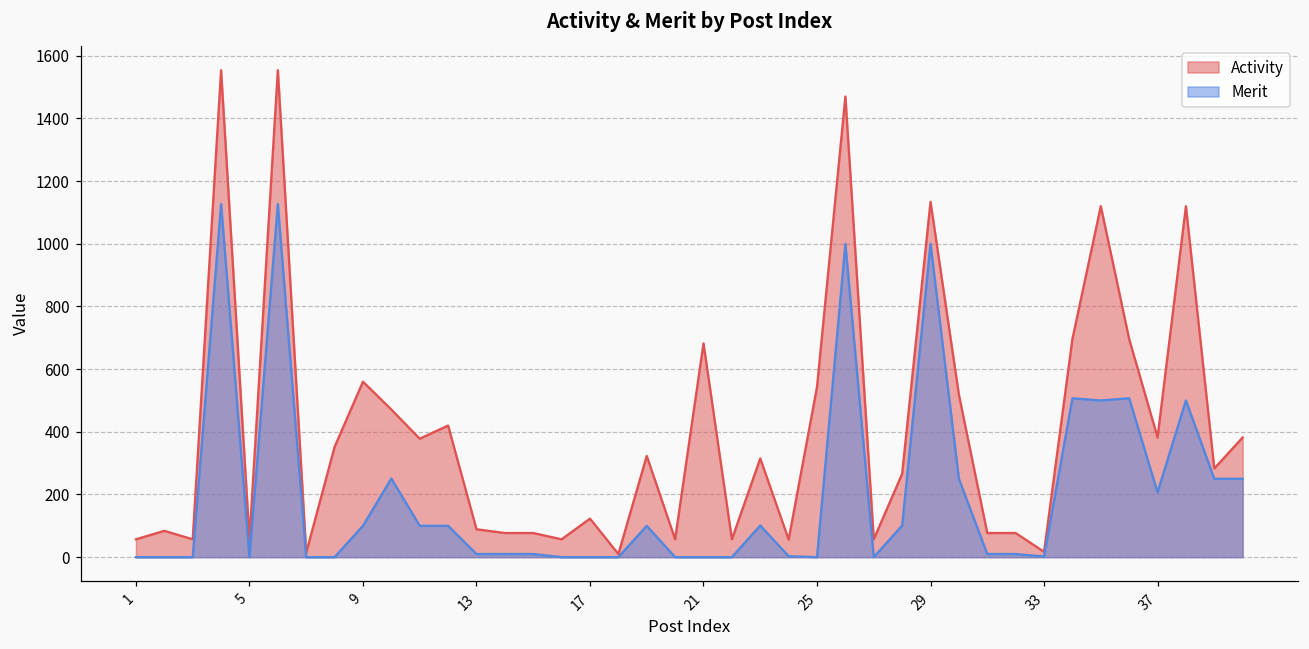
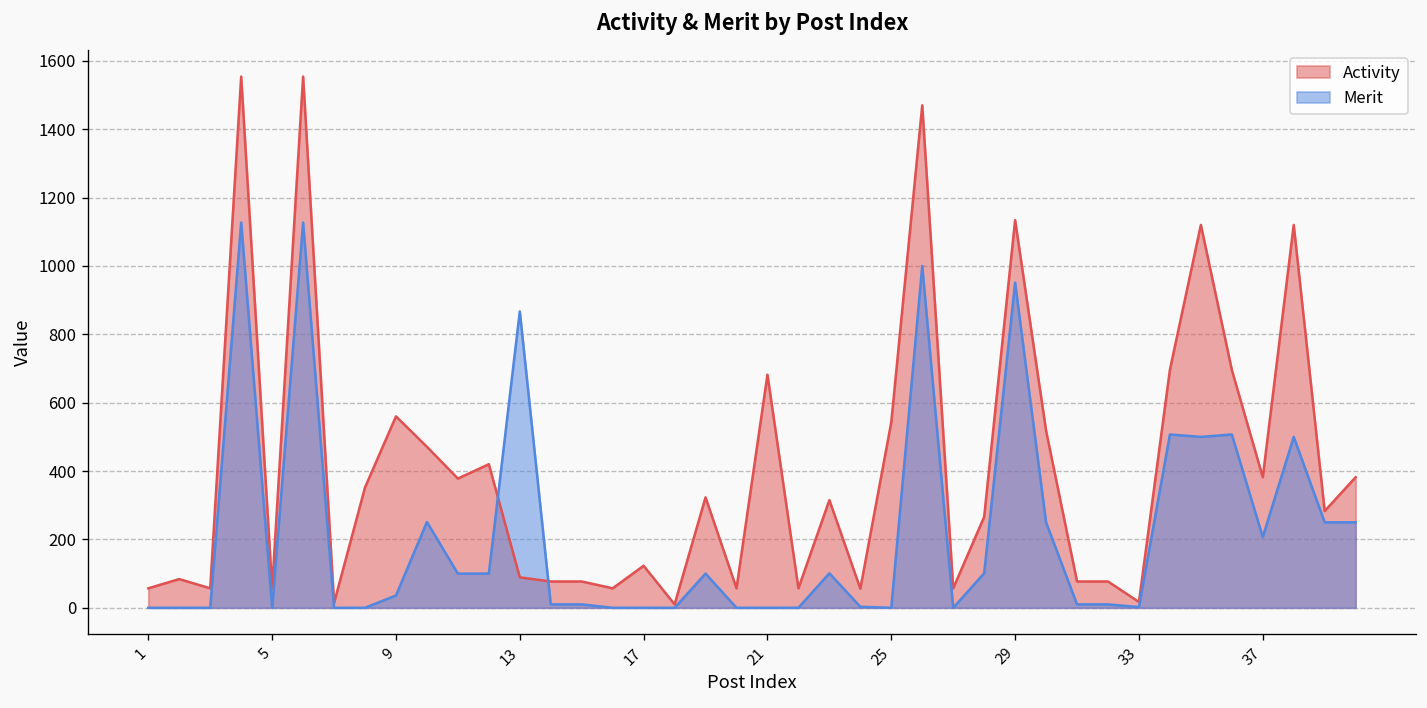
Merit, 9: 100 -> 40
Merit, 13: 10 -> 870
Merit, 29: 1000 -> 950
